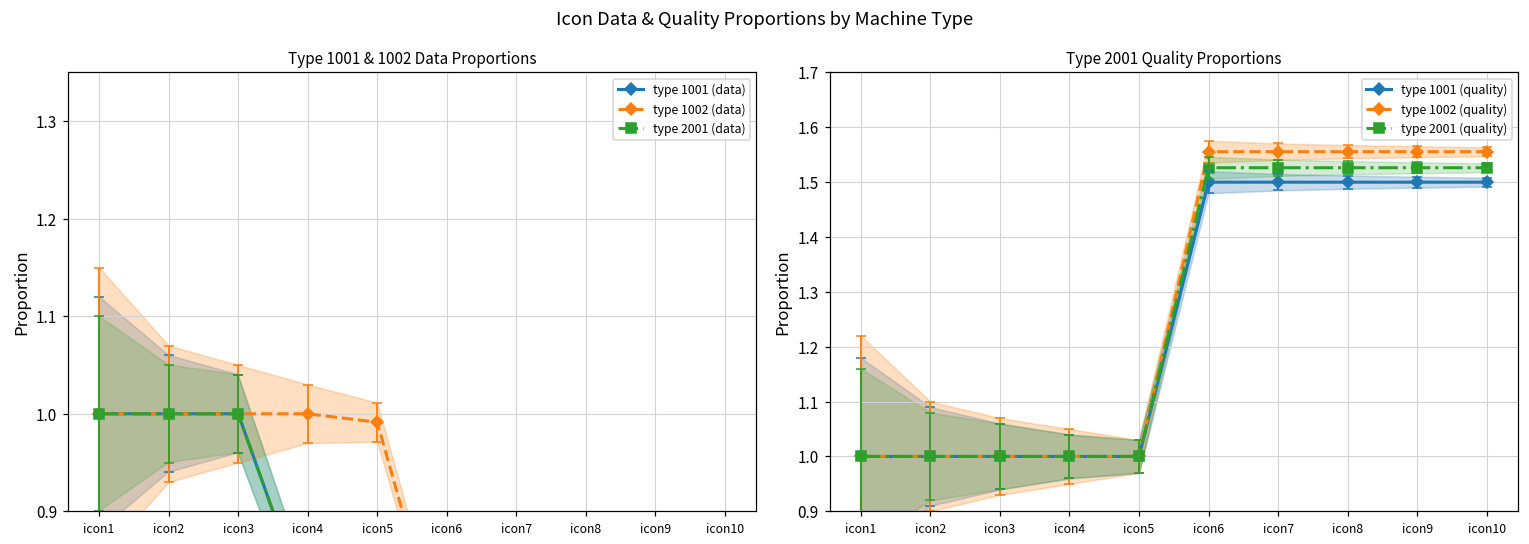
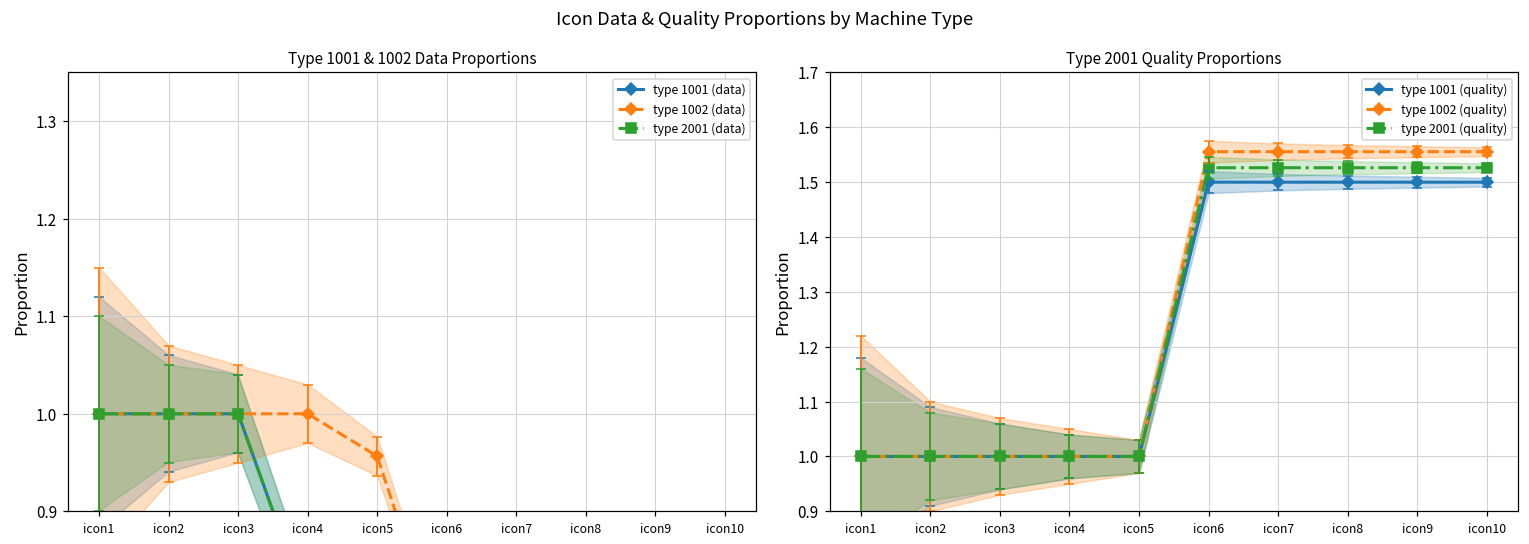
Type 1001 & 1002 Data Proportions, type 1002 (data), icon5: 0.99 -> 0.96
